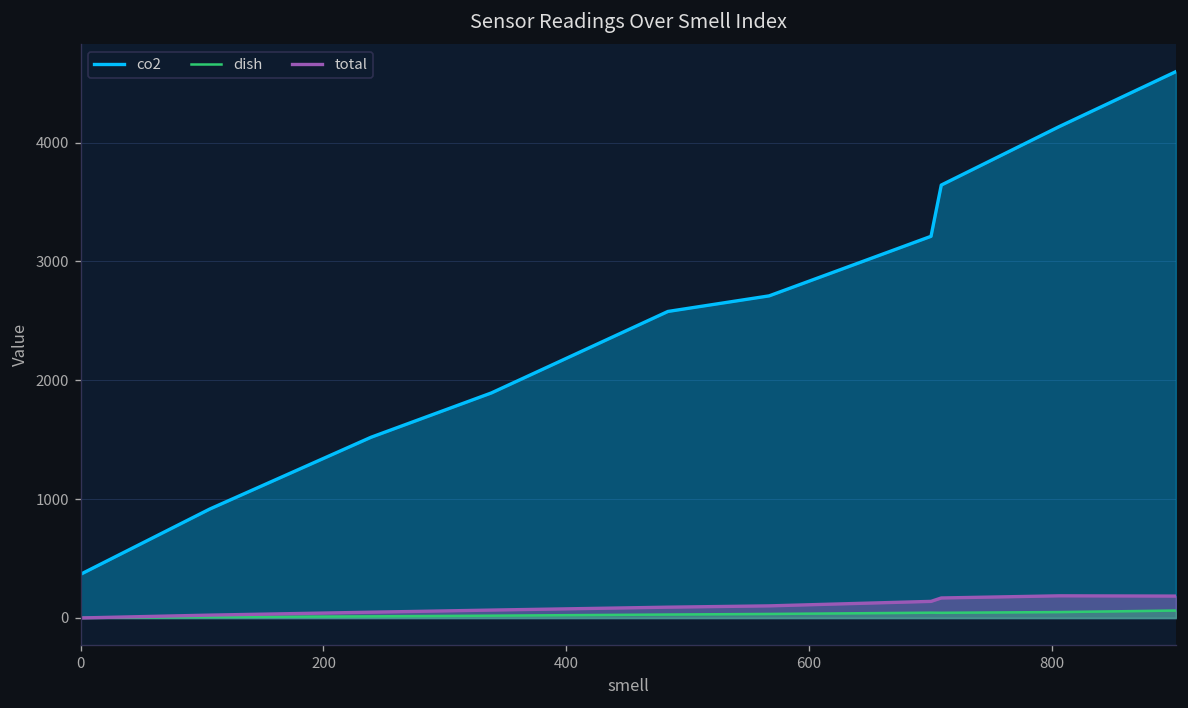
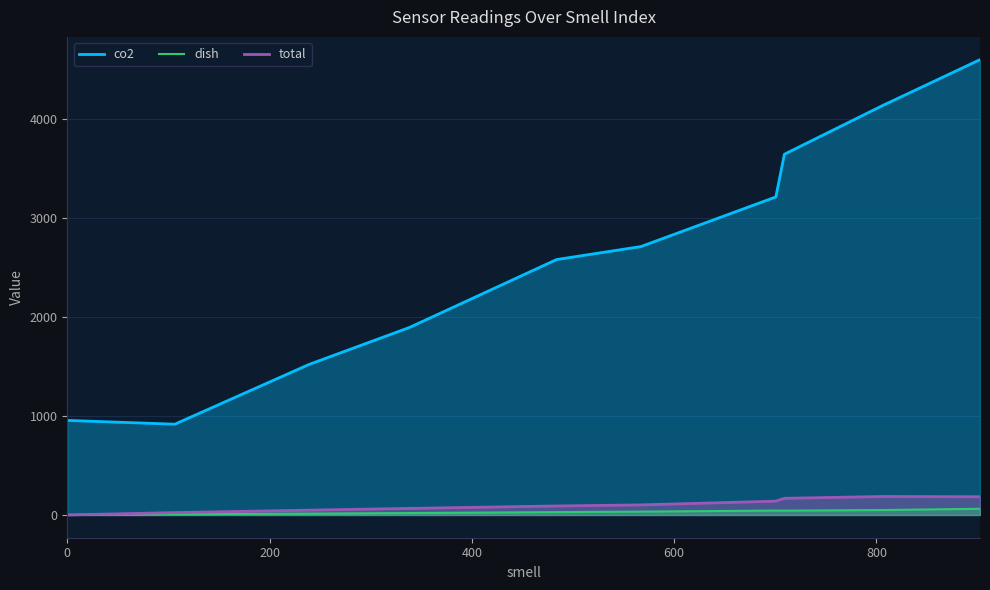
co2, 0: 400 -> 1000
